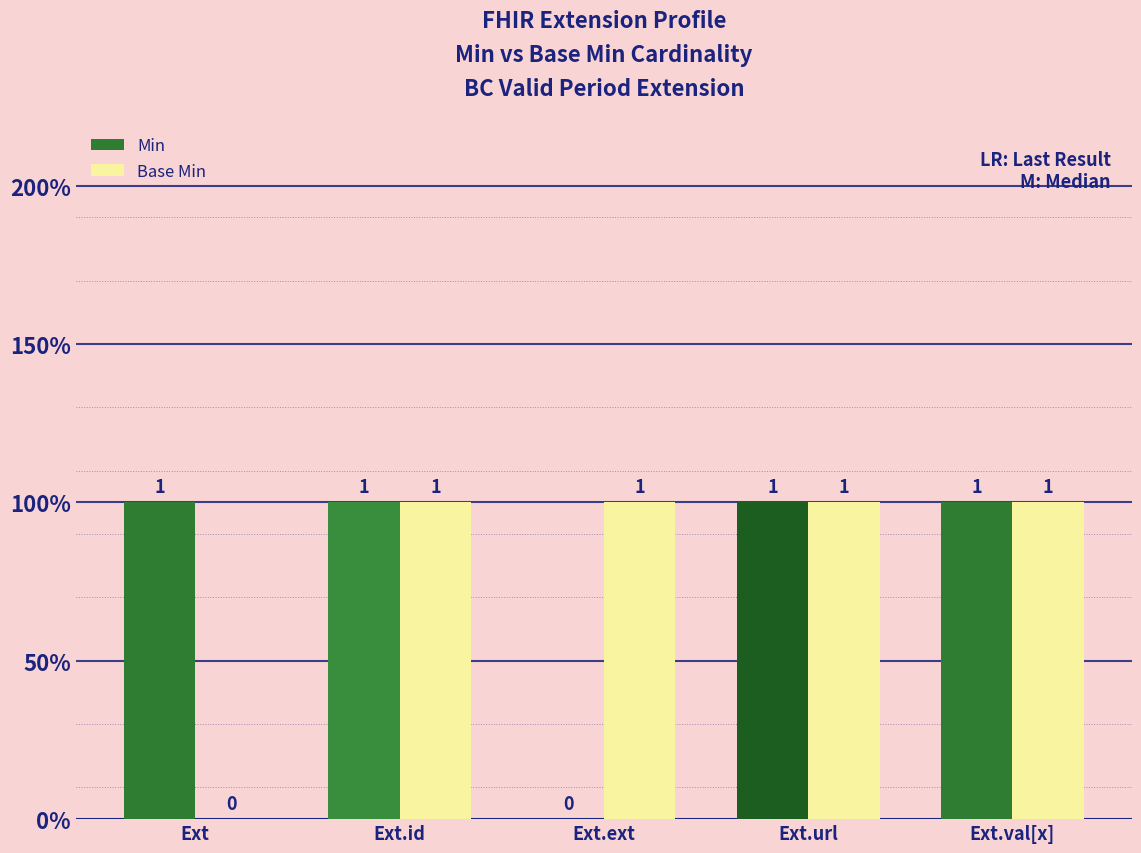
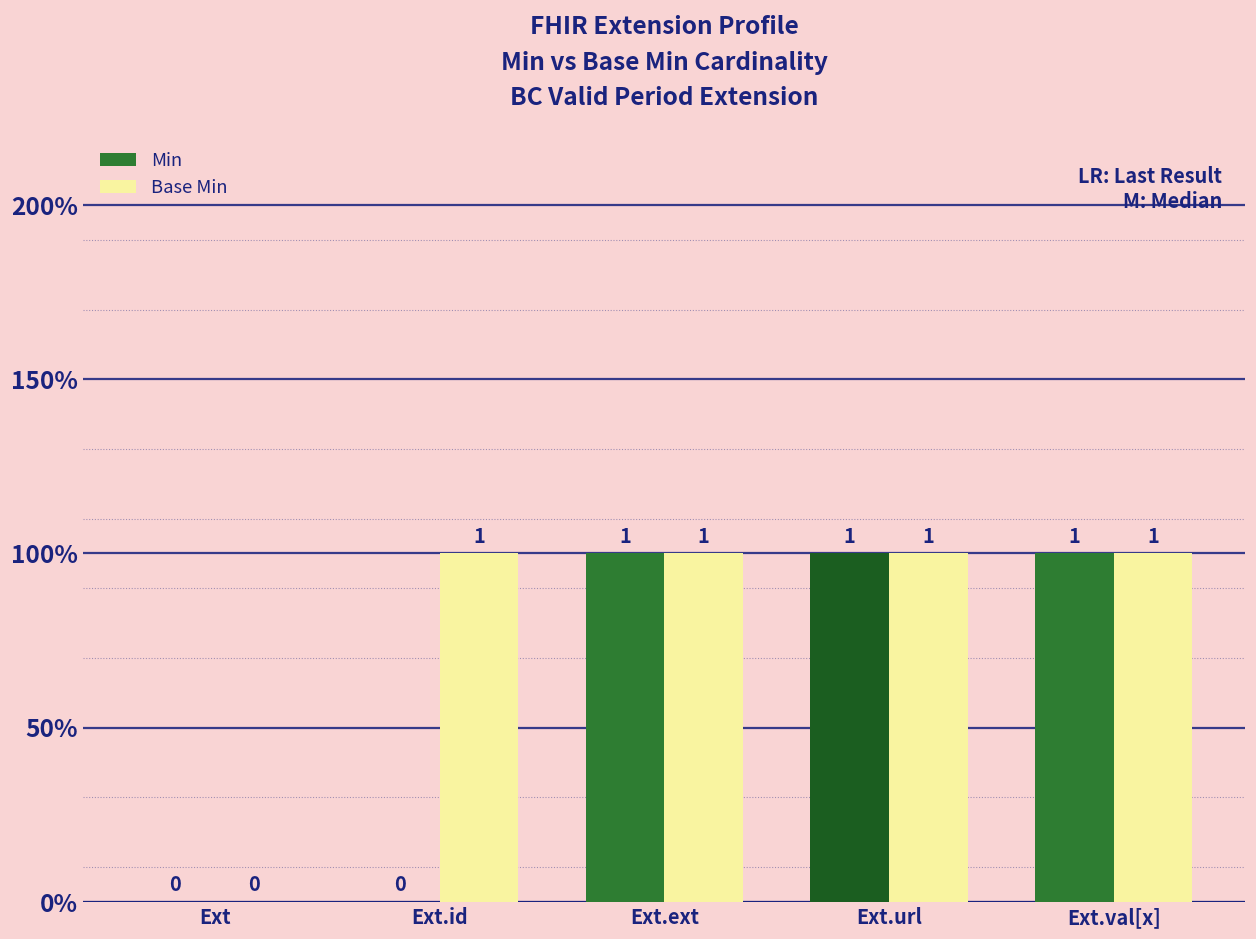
Min, Ext: 1 -> 0
Min, Ext.id: 1 -> 0
Min, Ext.ext: 0 -> 1
